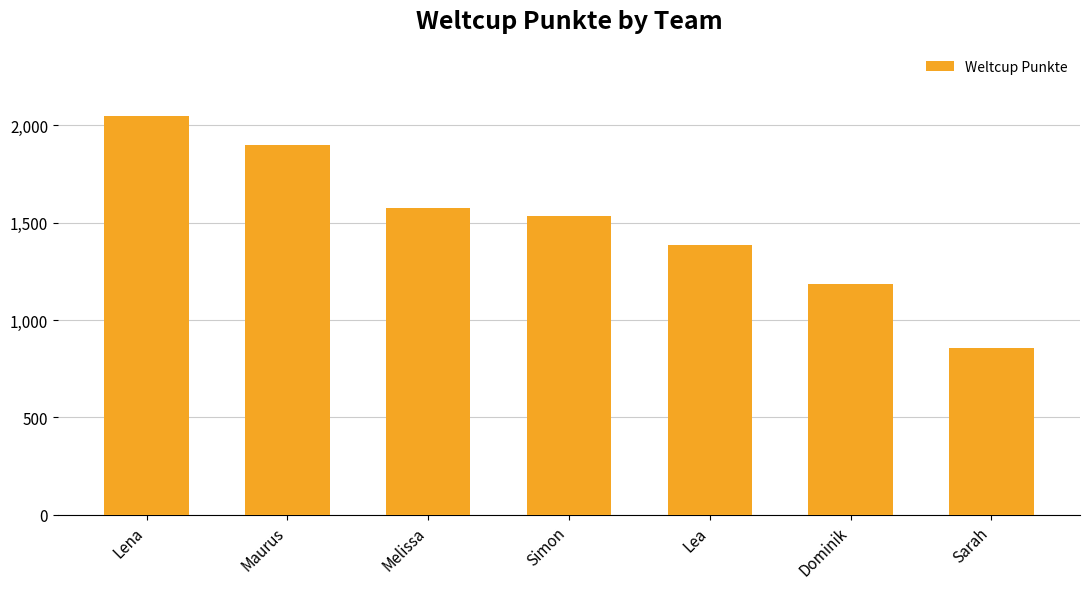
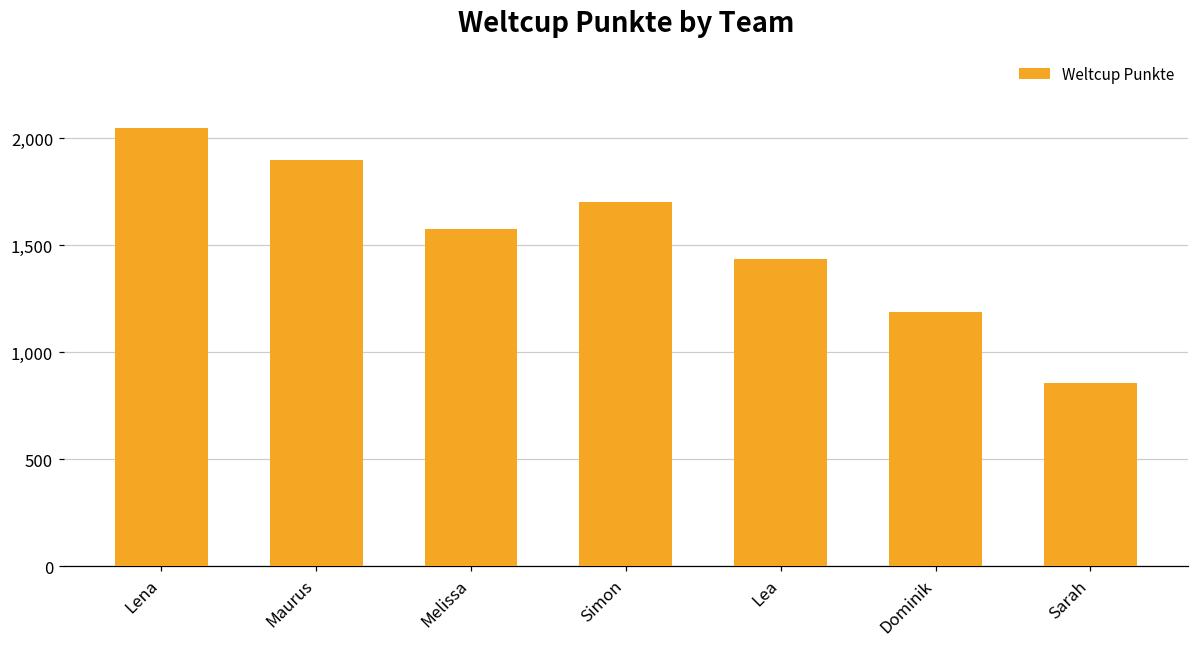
Simon: 1,530 -> 1,700
Lea: 1,390 -> 1,440
